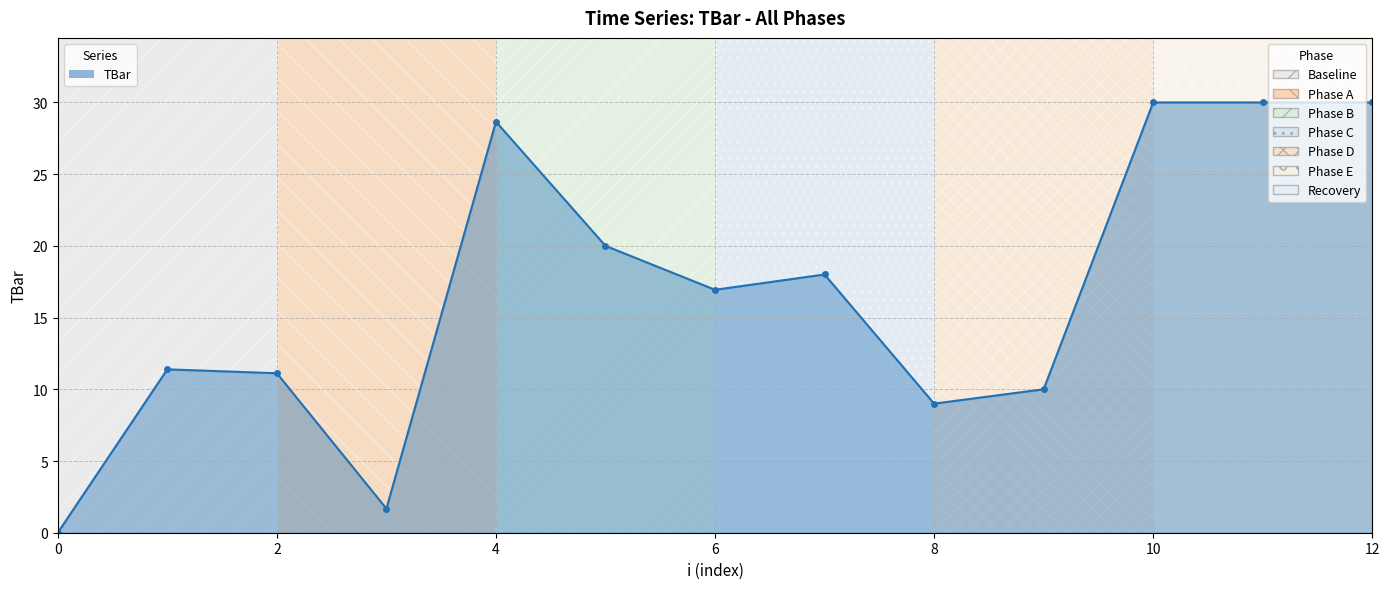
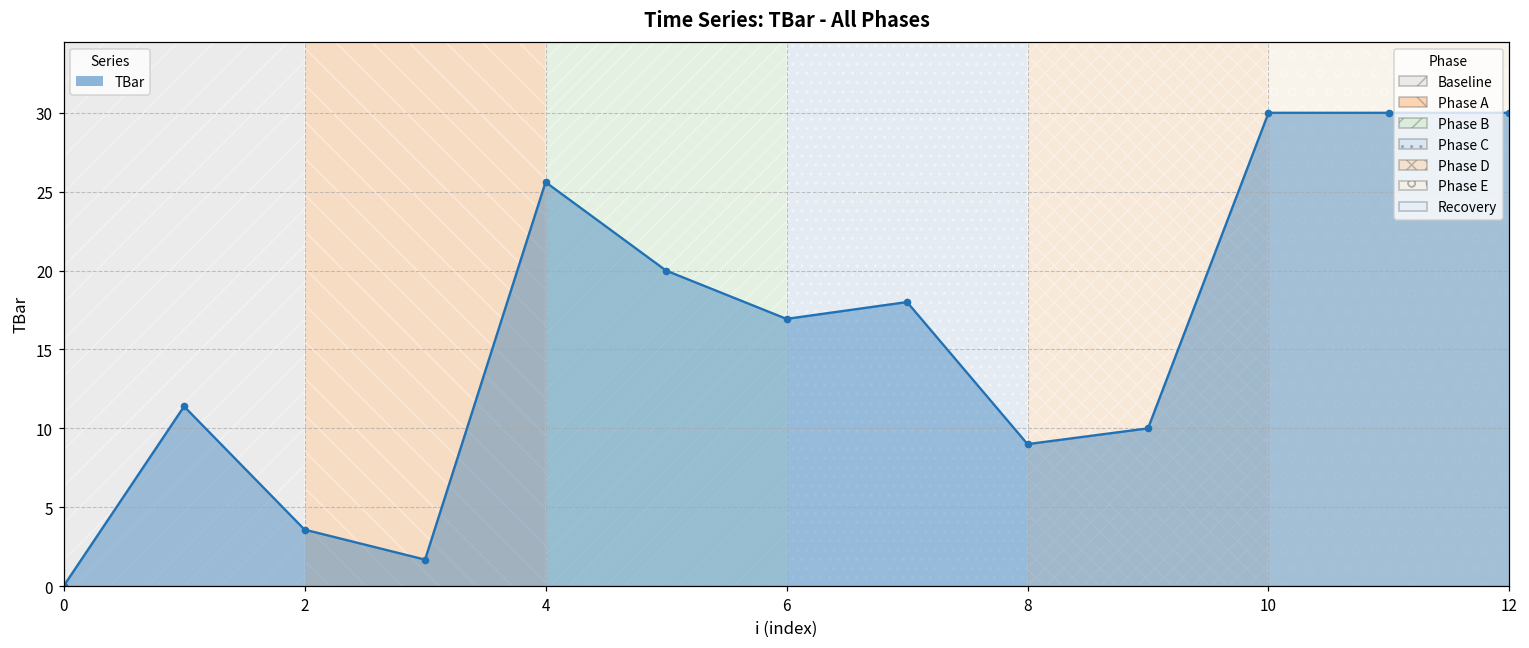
2: 11.1 -> 3.6
4: 28.7 -> 25.6
